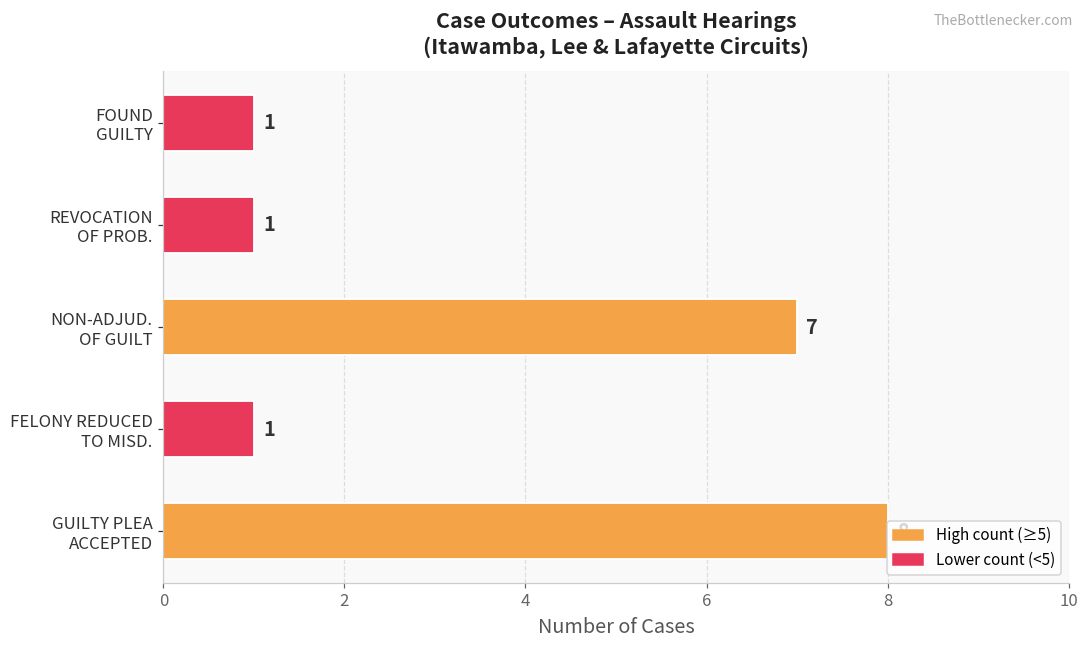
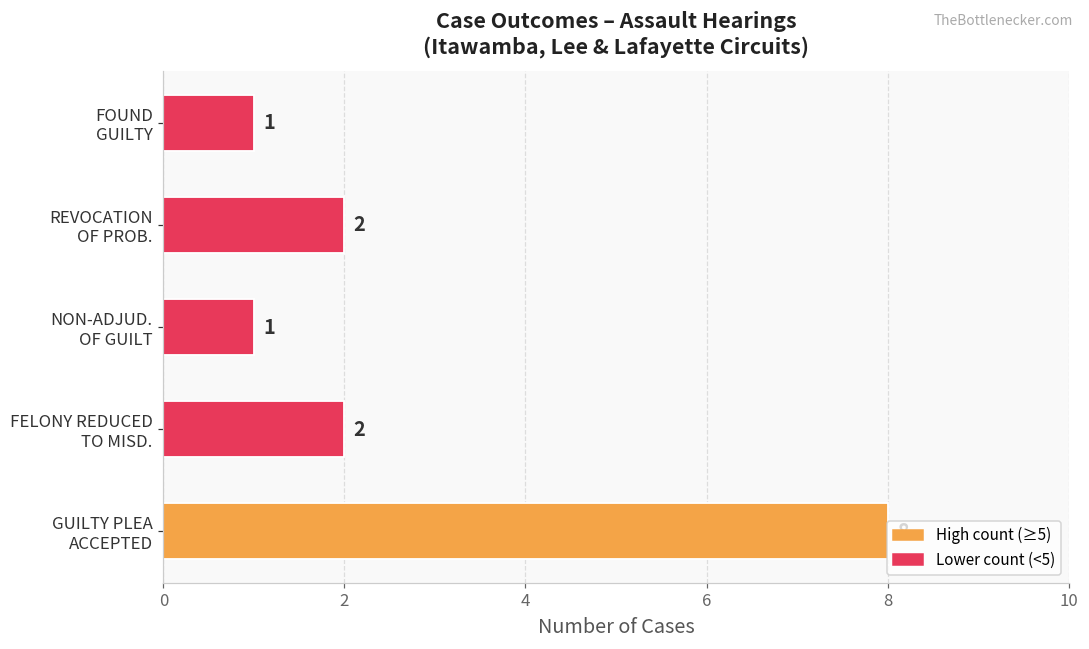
REVOCATION OF PROB.: 1 -> 2
NON-ADJUD. OF GUILT: 7 -> 1
FELONY REDUCED TO MISD.: 1 -> 2
